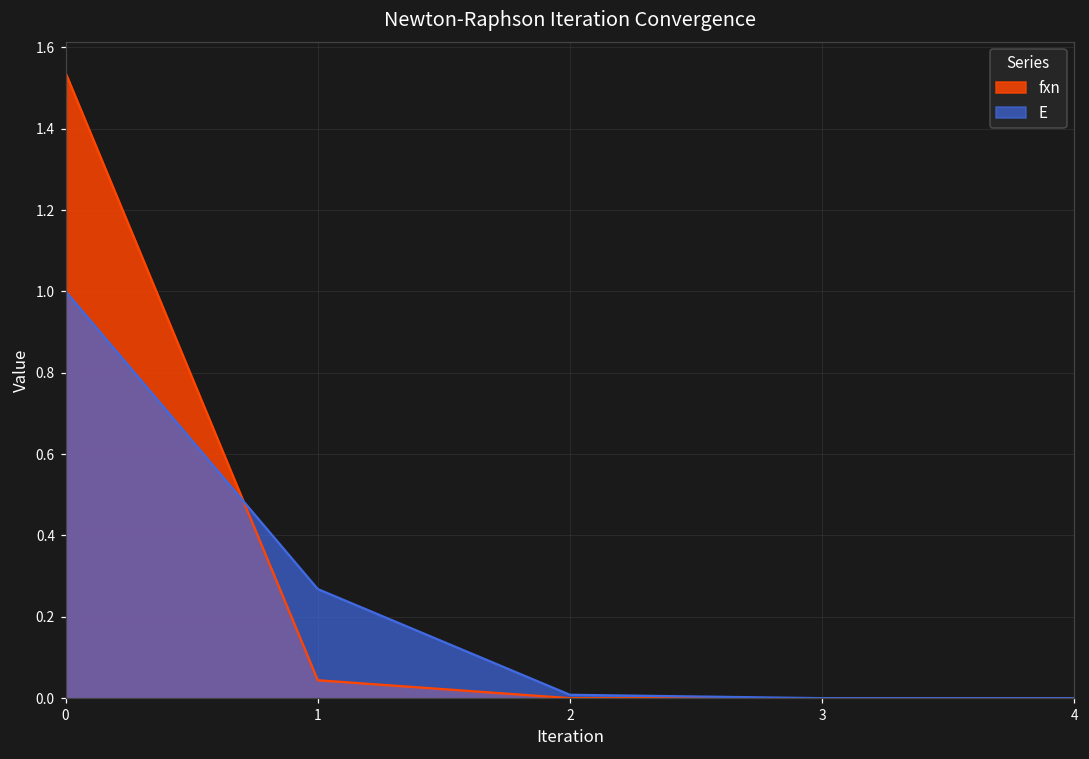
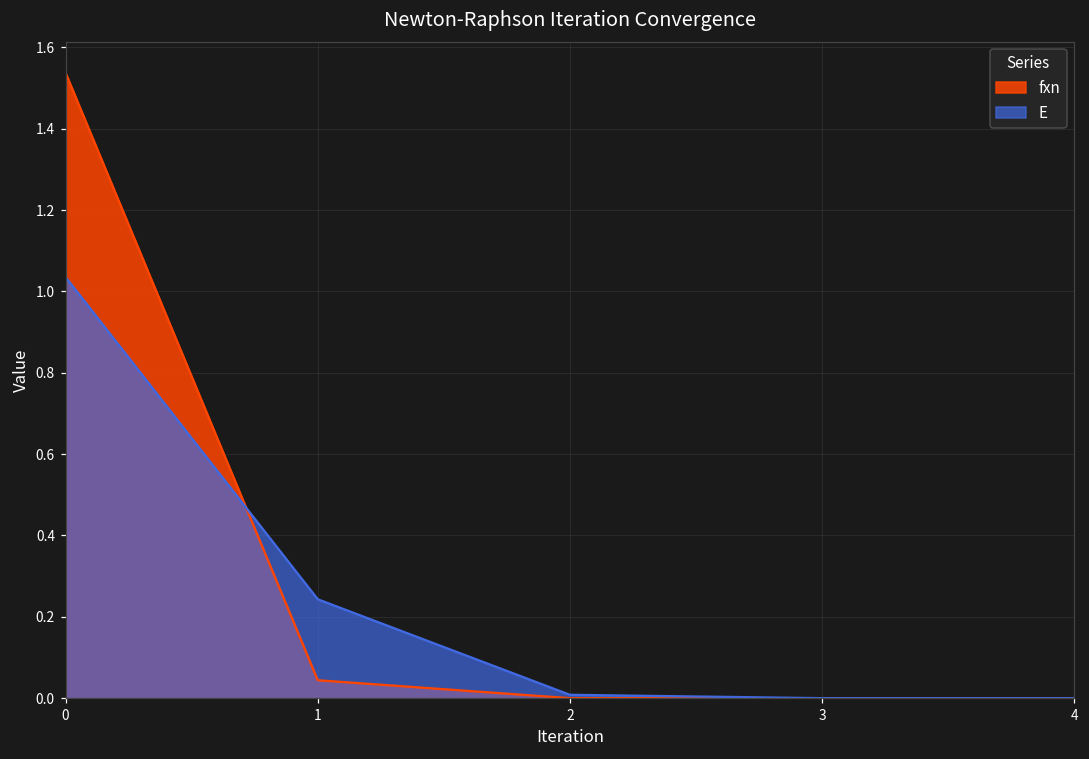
E, 0: 1.00 -> 1.04
E, 1: 0.27 -> 0.24
